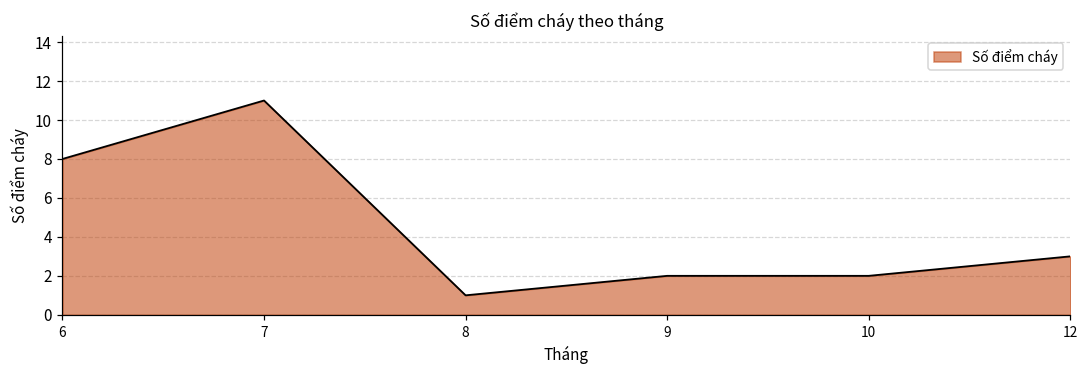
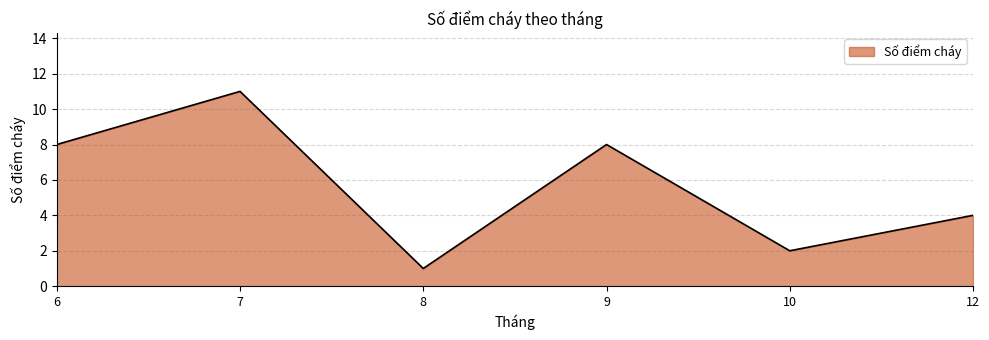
9: 2 -> 8
12: 3 -> 4
